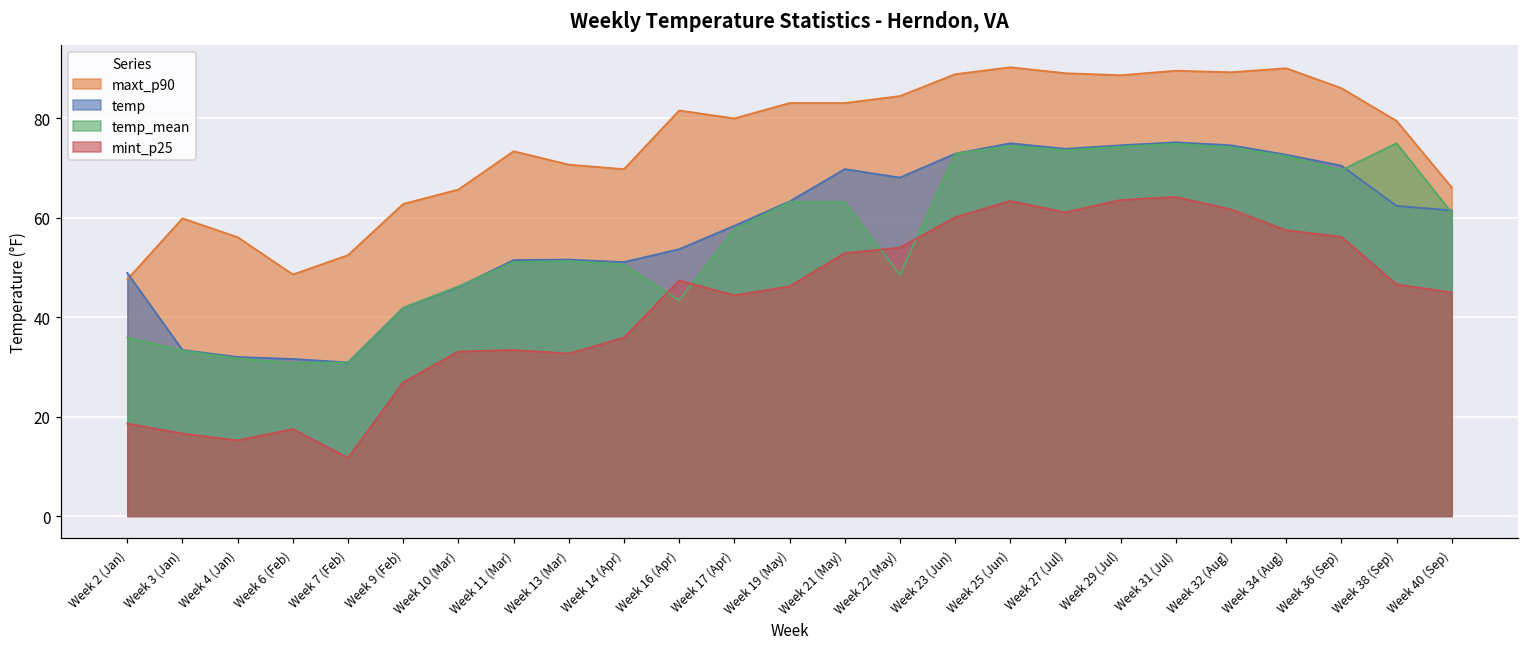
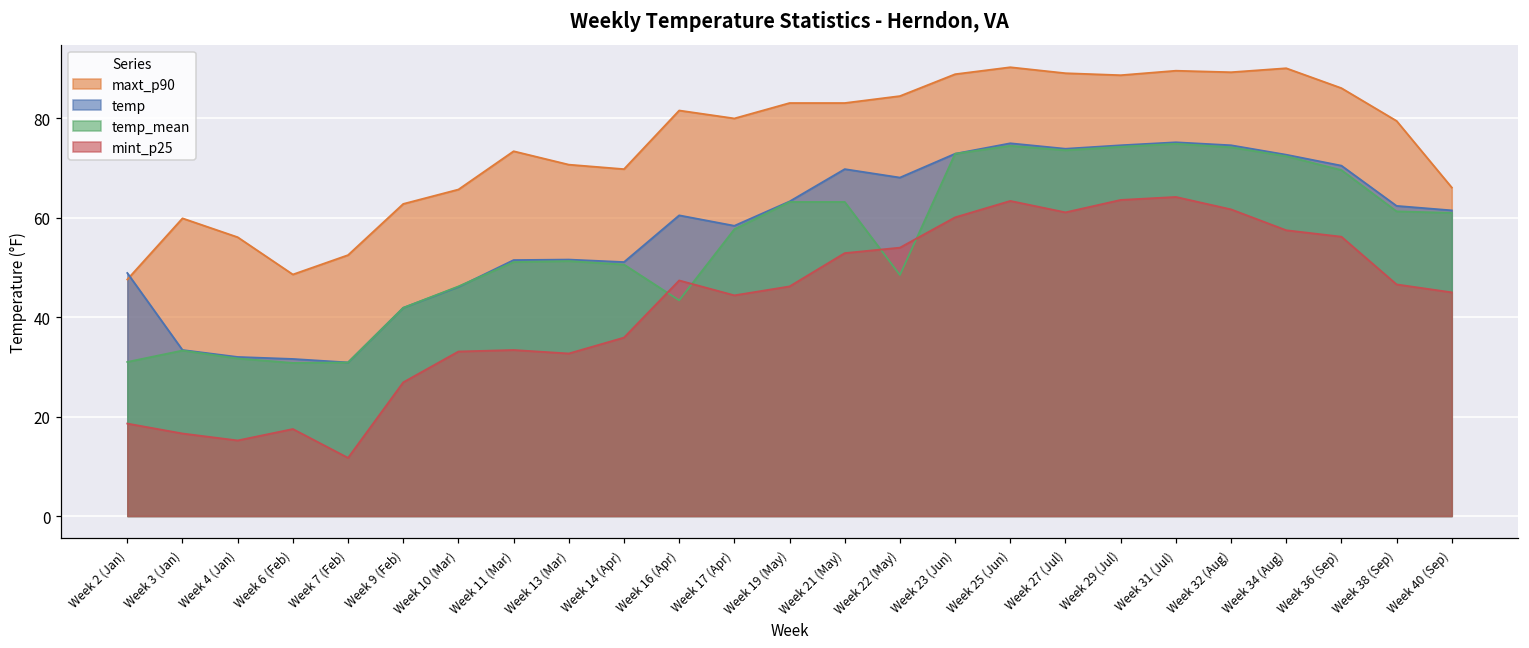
temp_mean, Week 2 (Jan): 36 -> 31
temp, Week 16 (Apr): 54 -> 61
temp_mean, Week 38 (Sep): 75 -> 61
